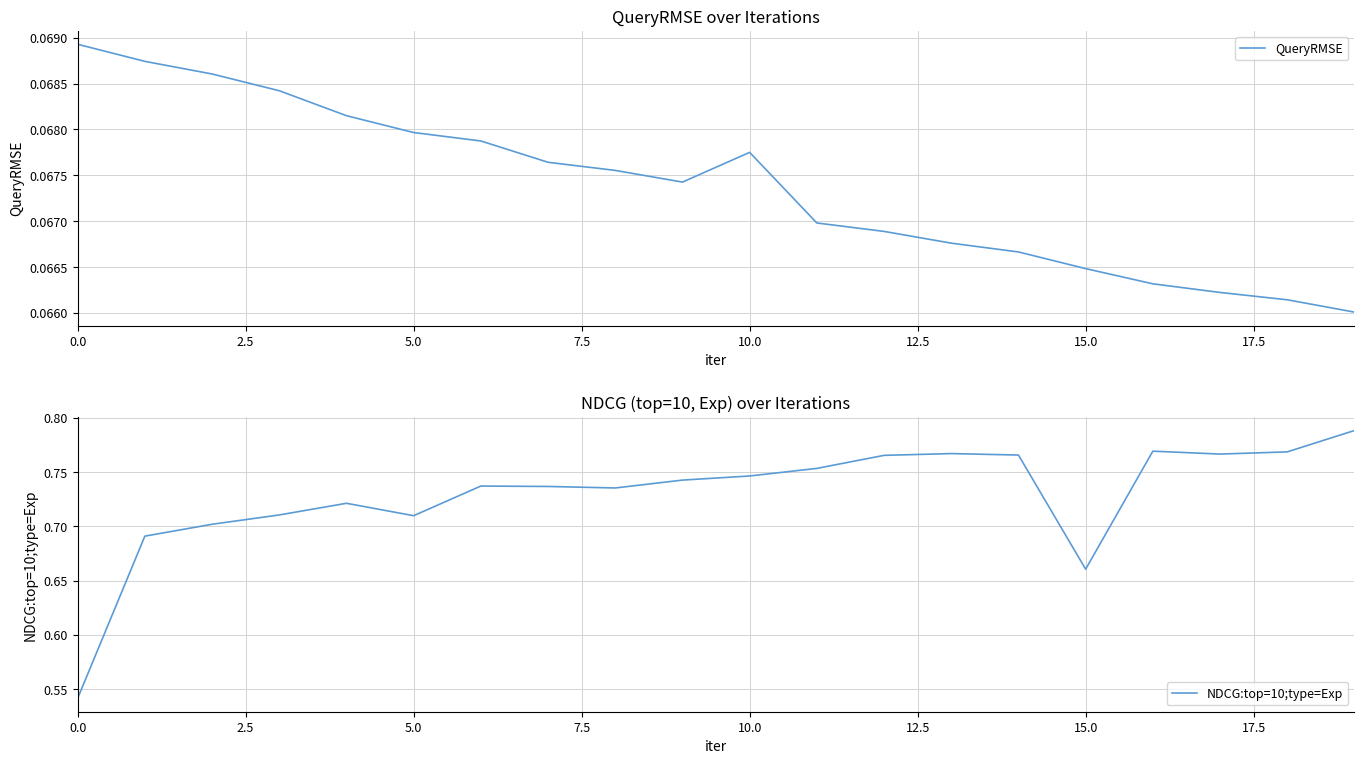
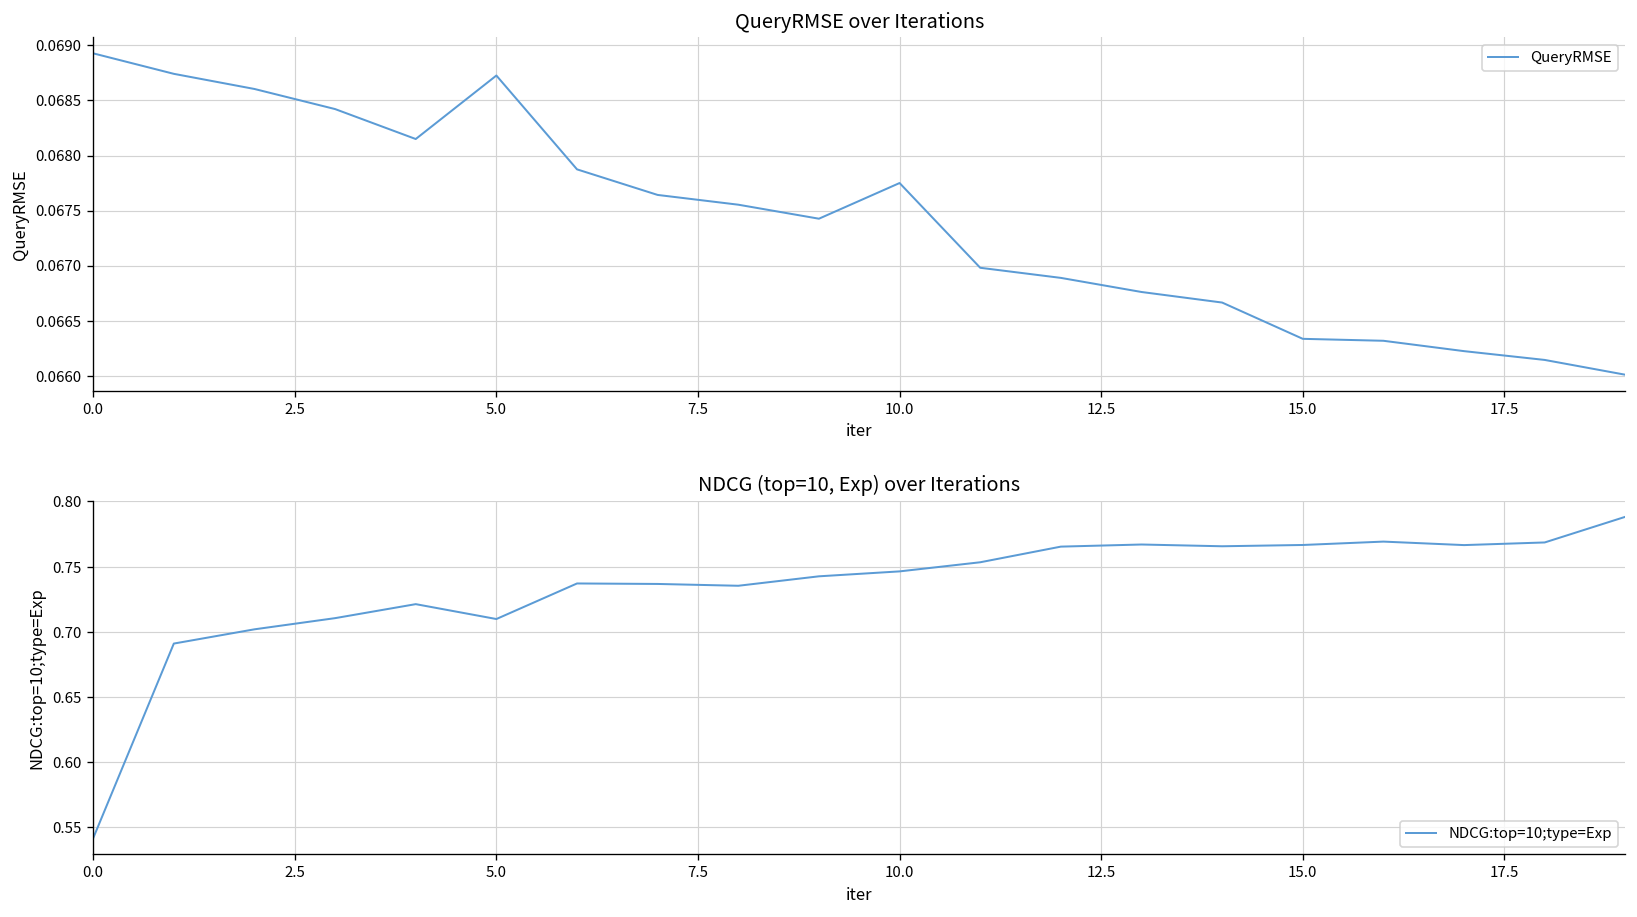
QueryRMSE over Iterations, 5.0: 0.0680 -> 0.0687
QueryRMSE over Iterations, 15.0: 0.0665 -> 0.0663
NDCG (top=10, Exp) over Iterations, 15.0: 0.661 -> 0.767
